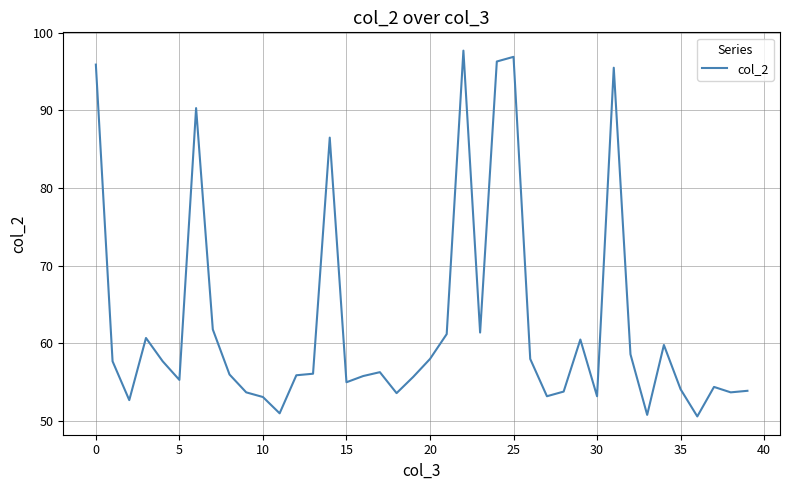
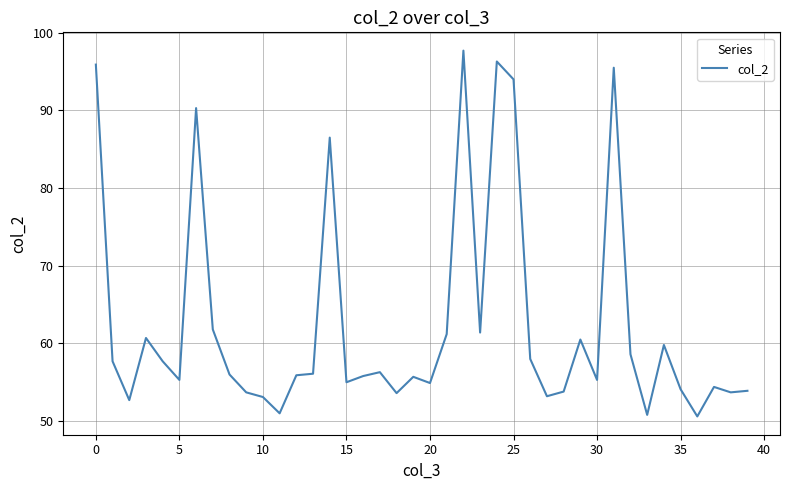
20: 58 -> 55
25: 97 -> 94
30: 53 -> 55
